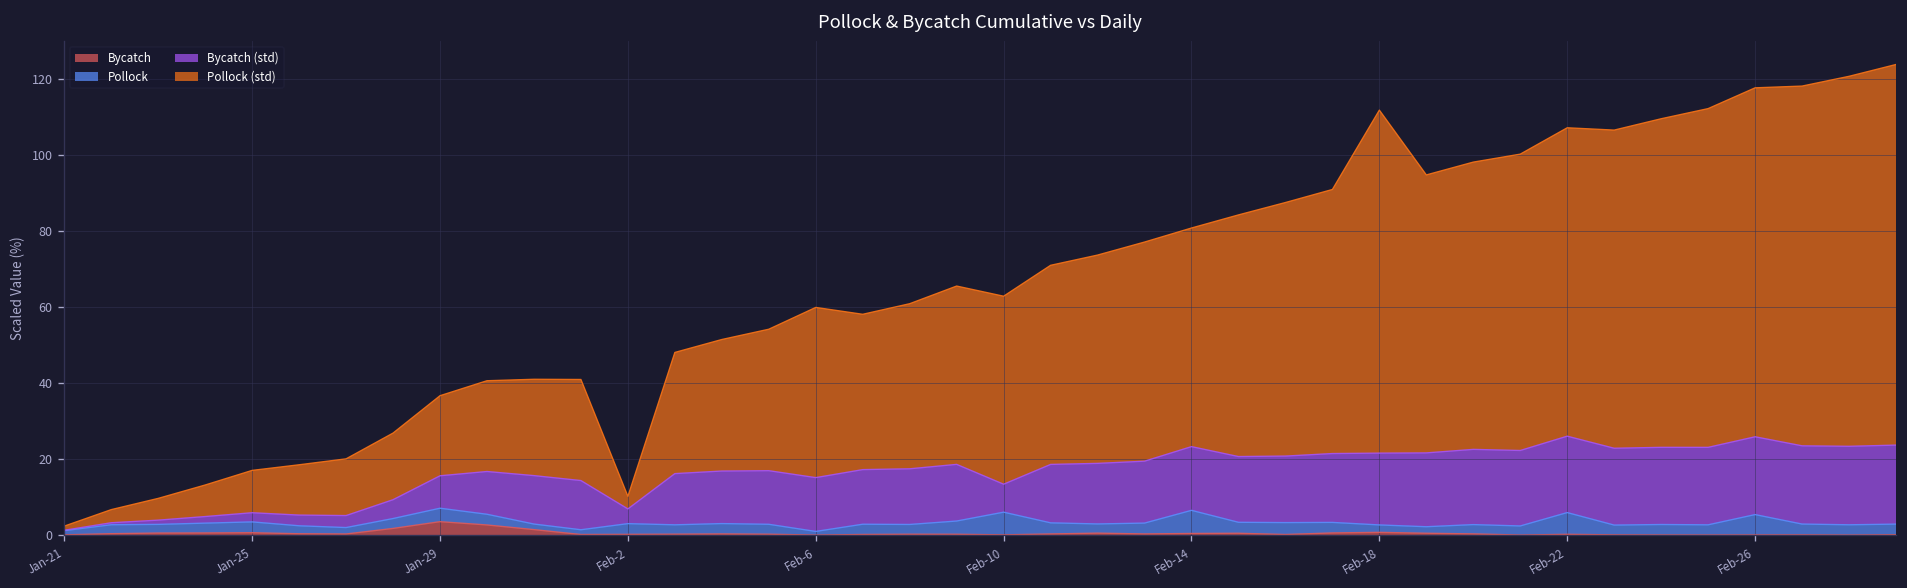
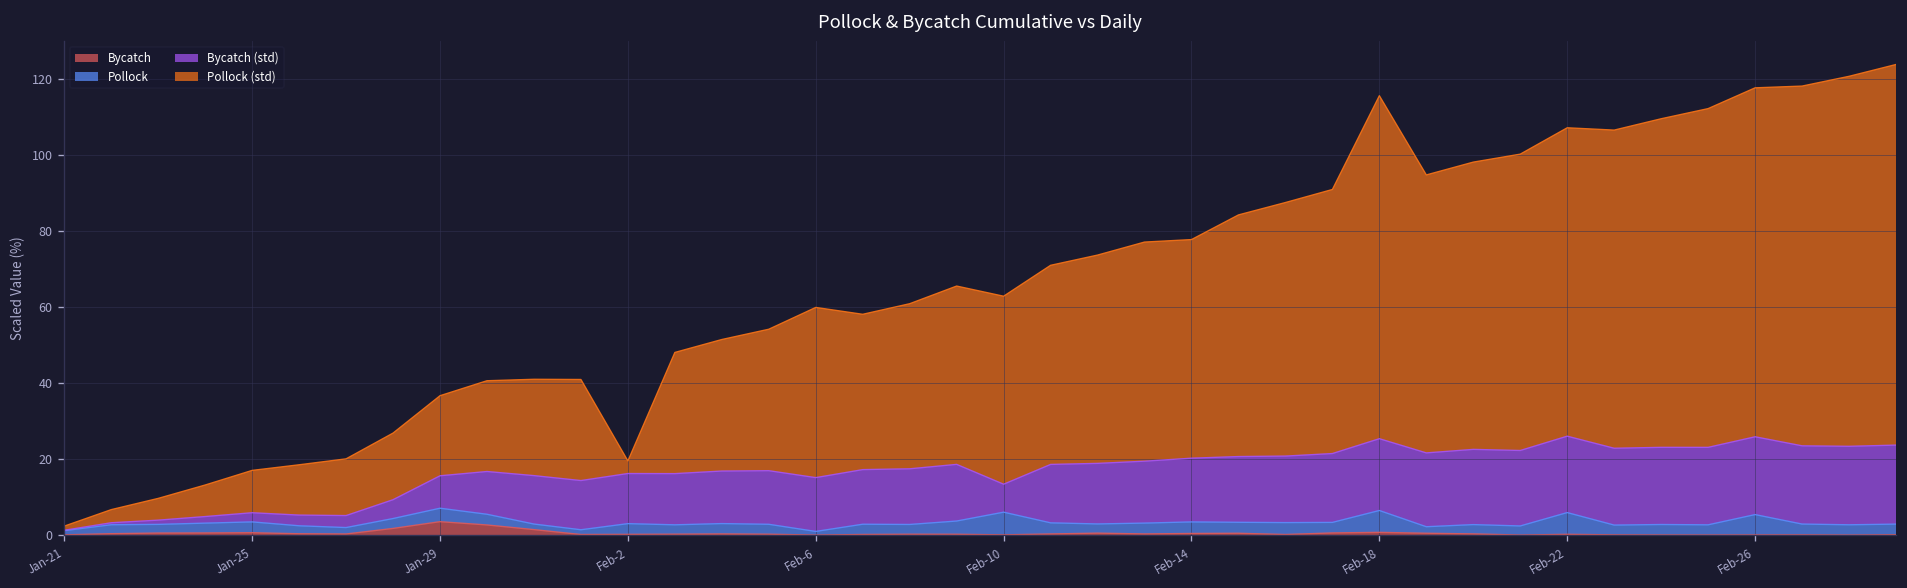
Bycatch (std), Feb-2: 4 -> 13
Pollock, Feb-14: 6 -> 3
Pollock, Feb-18: 2 -> 6
